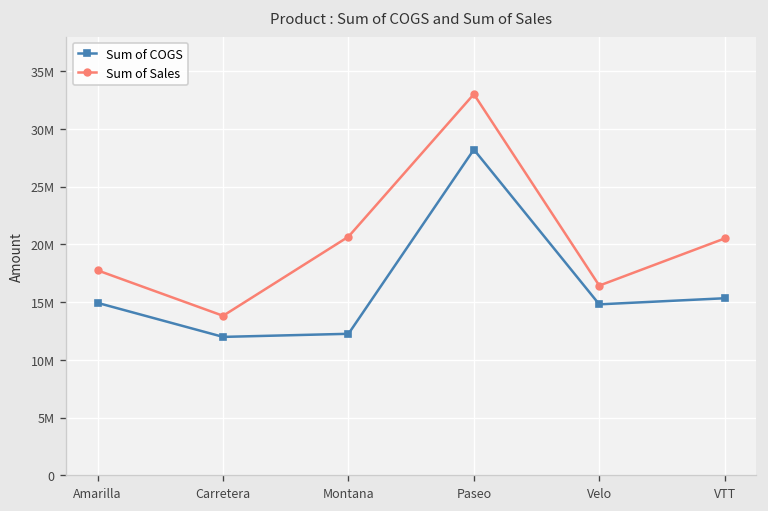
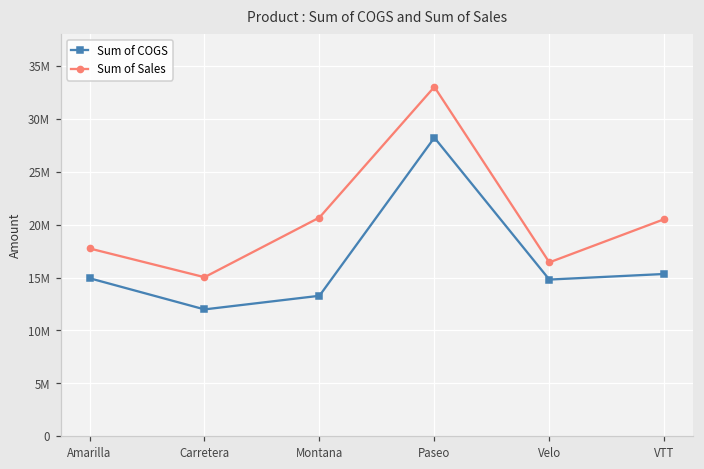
Sum of Sales, Carretera: 14000000 -> 15000000
Sum of COGS, Montana: 12000000 -> 13000000
